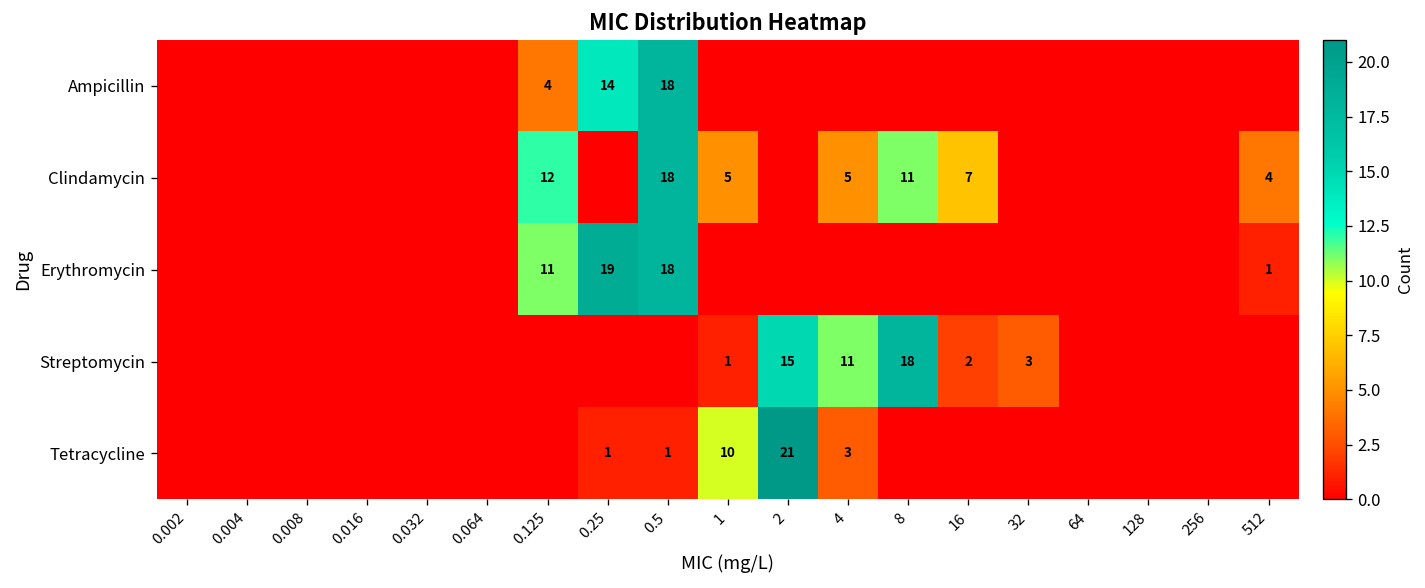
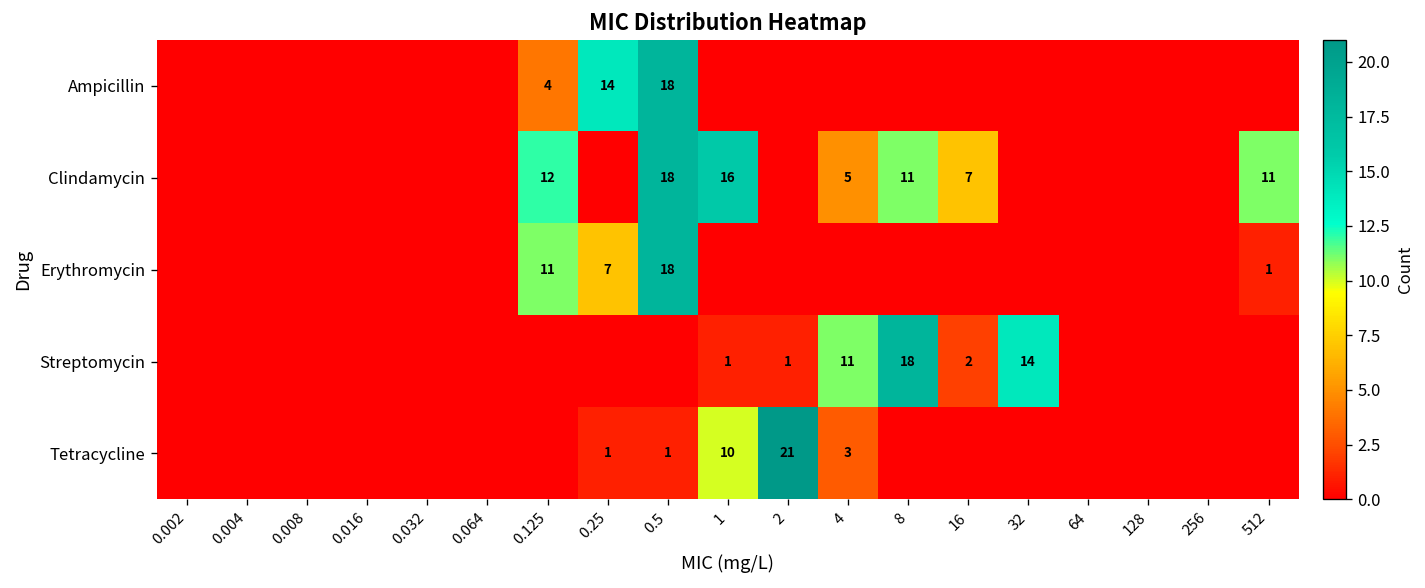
Clindamycin, 1: 5 -> 16
Clindamycin, 512: 4 -> 11
Erythromycin, 0.25: 19 -> 7
Streptomycin, 2: 15 -> 1
Streptomycin, 32: 3 -> 14
